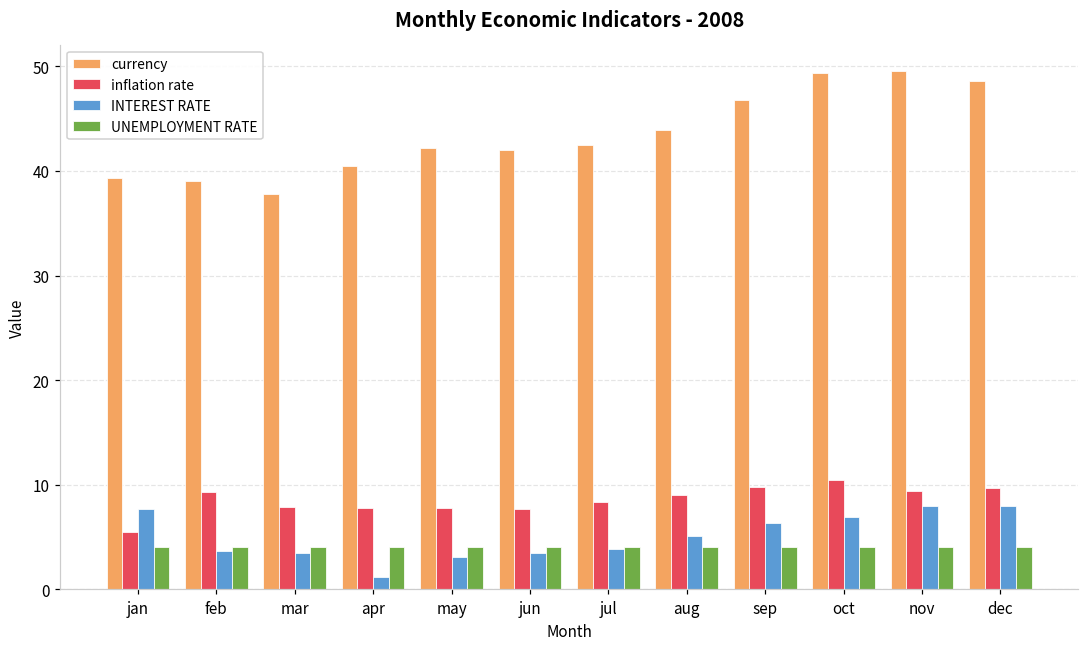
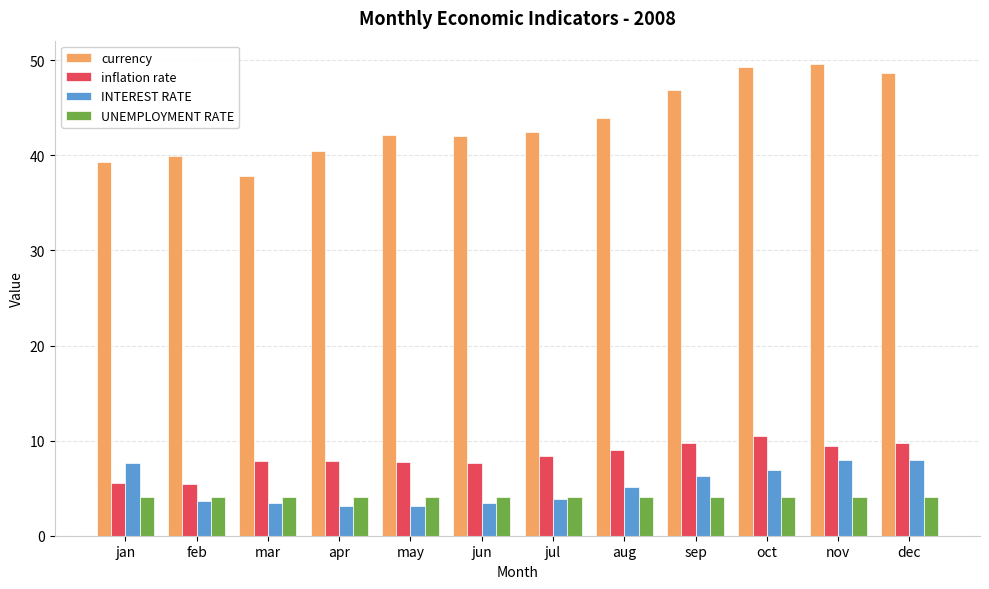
currency, feb: 39 -> 40
inflation rate, feb: 9 -> 5
INTEREST RATE, apr: 1 -> 3
